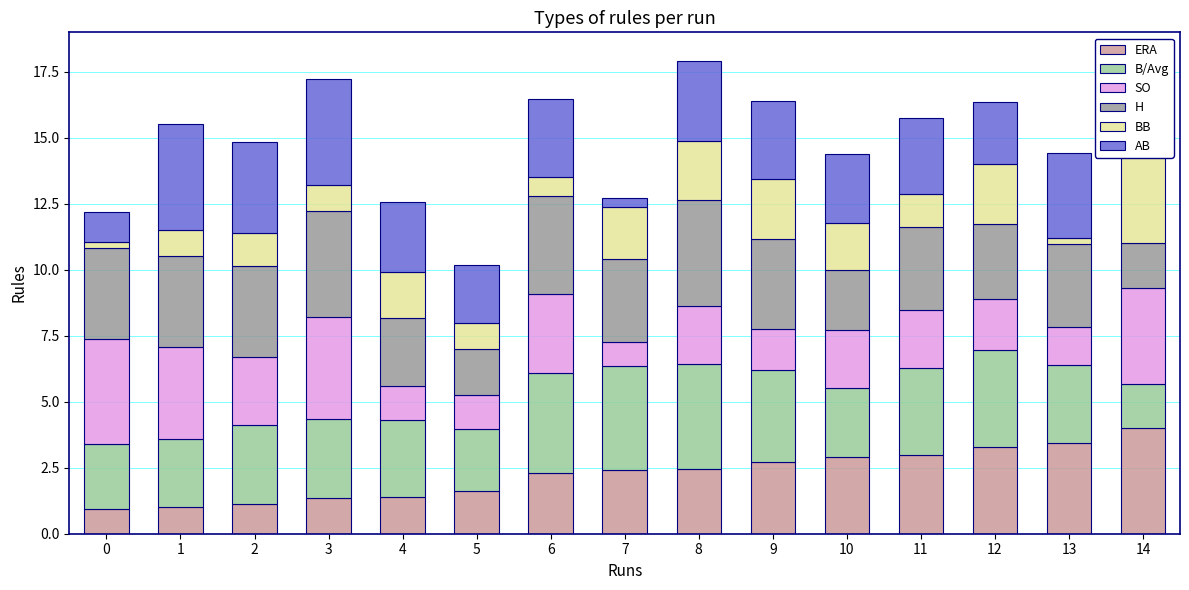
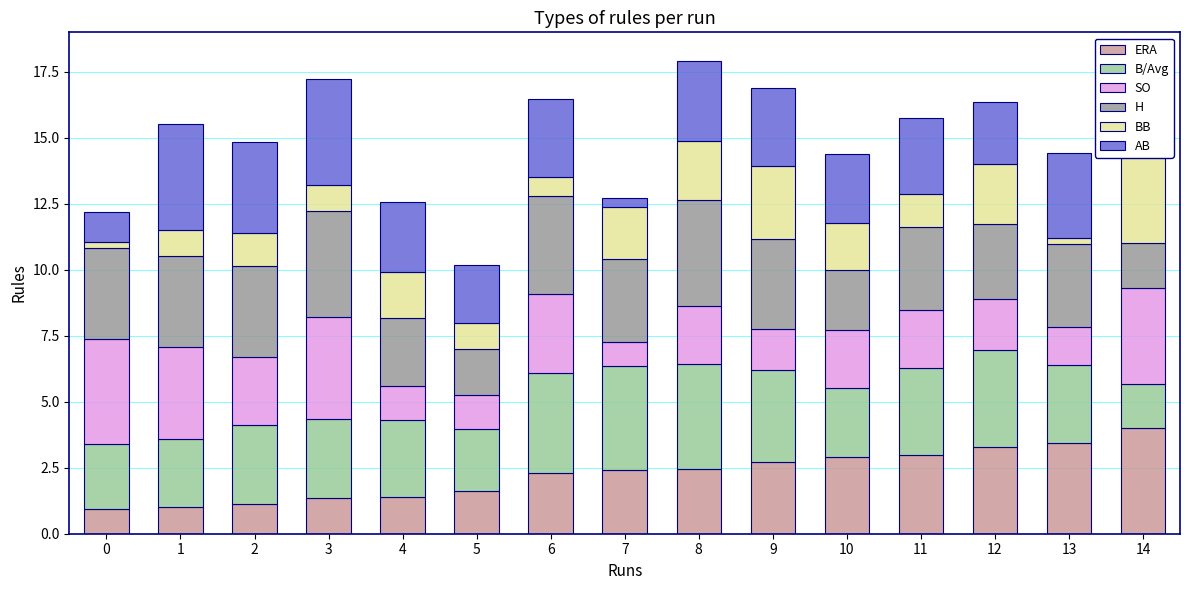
BB, 9: 2.3 -> 2.8
